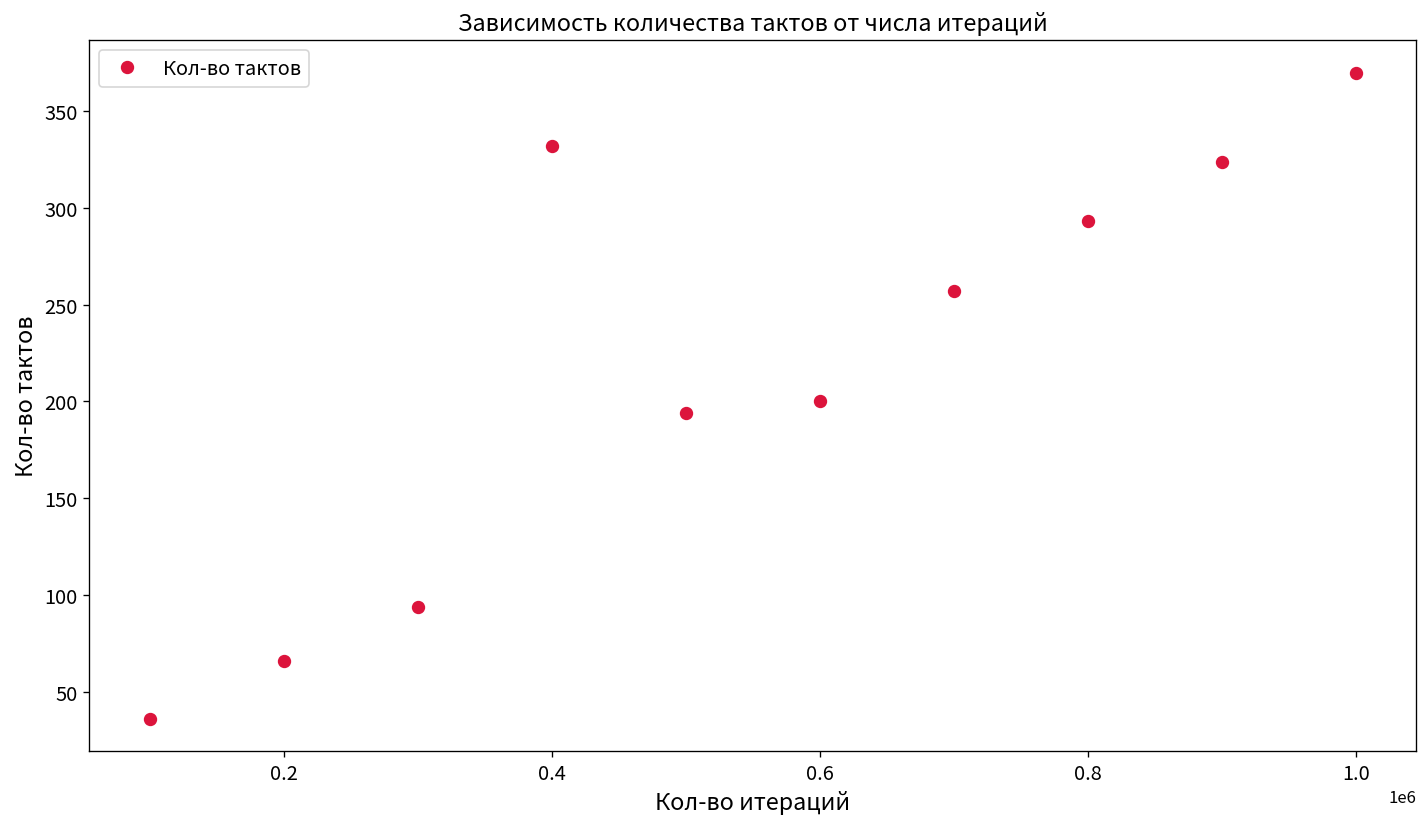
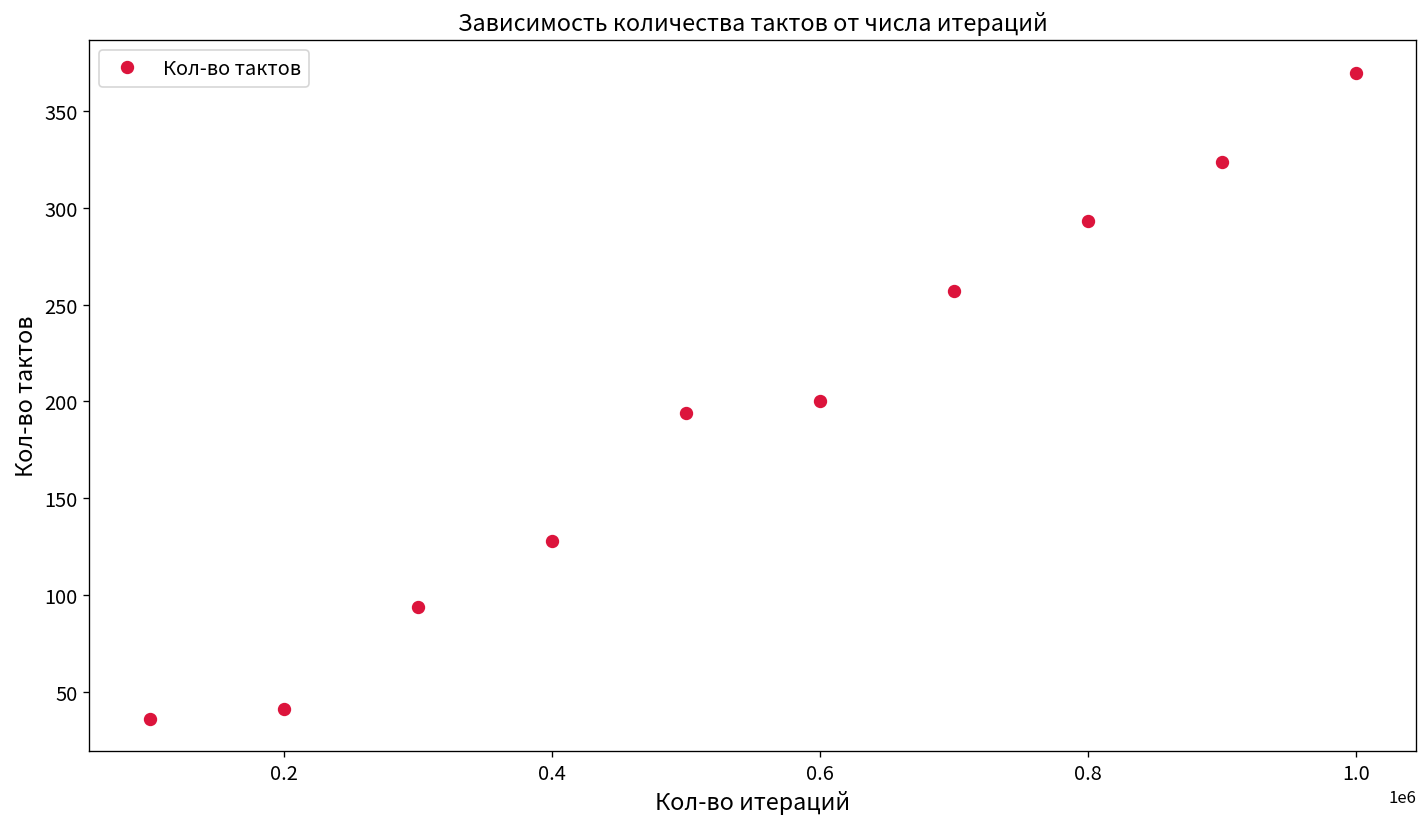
0.2: 66 -> 41
0.4: 332 -> 128
